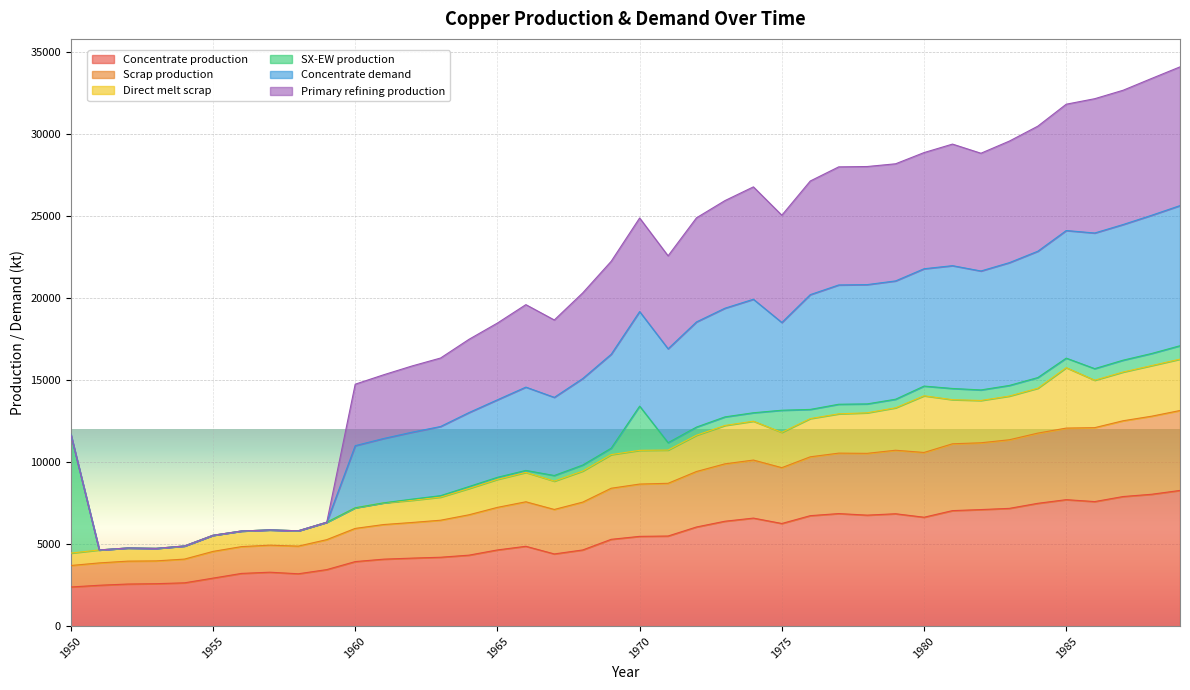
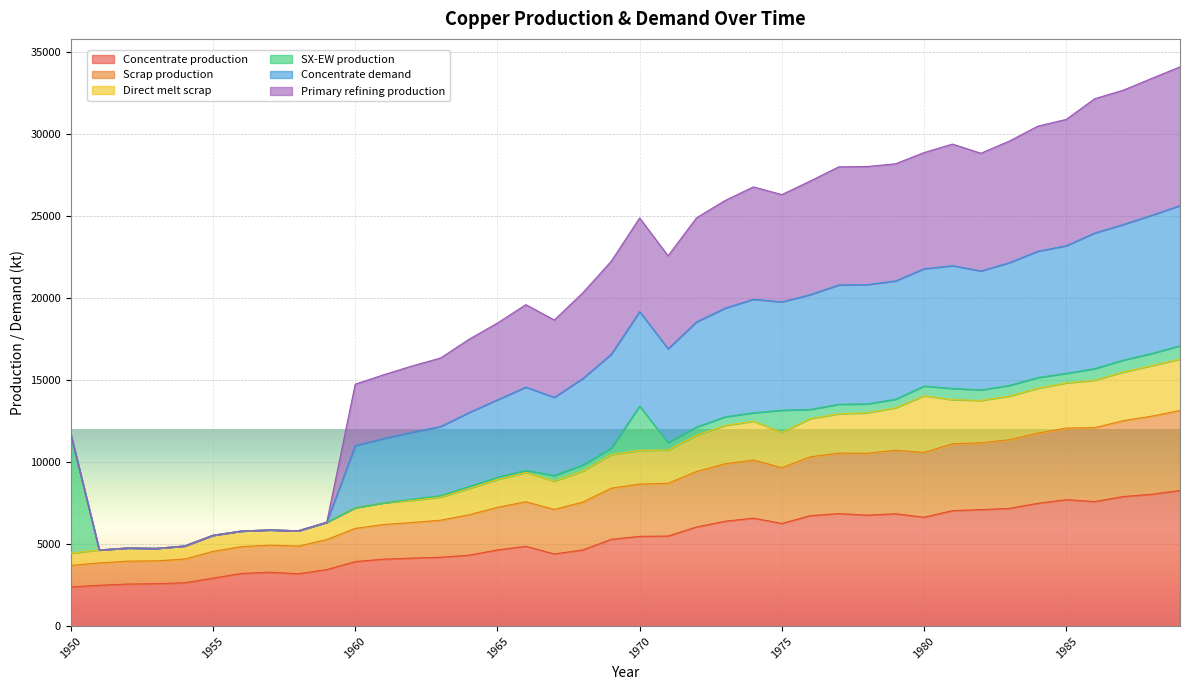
Concentrate demand, 1975: 5300 -> 6600
Direct melt scrap, 1985: 3700 -> 2800
